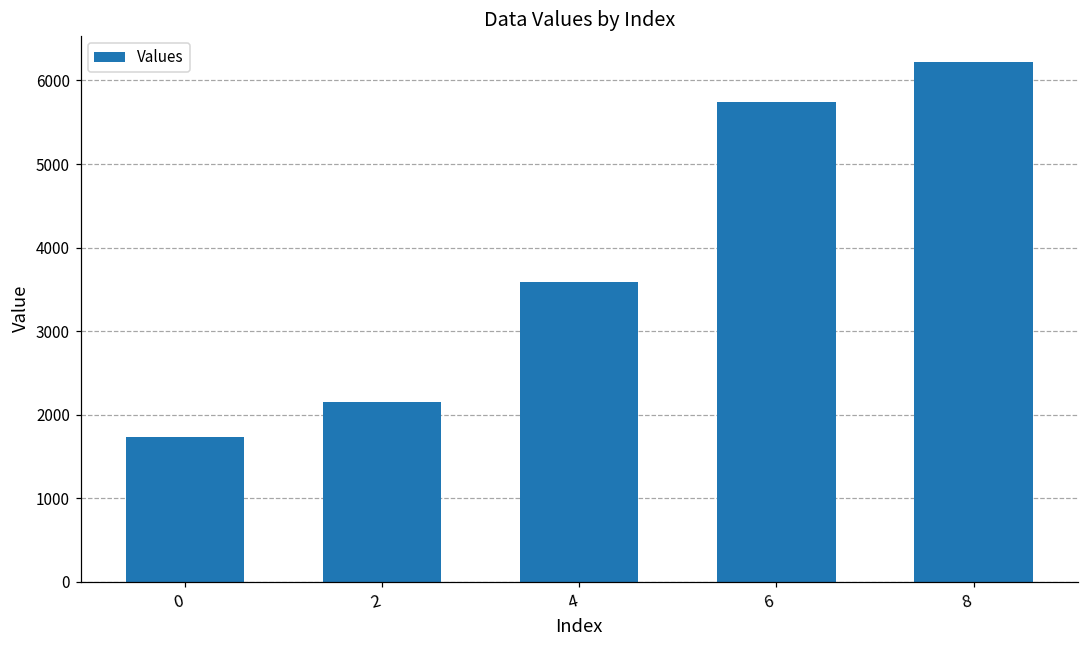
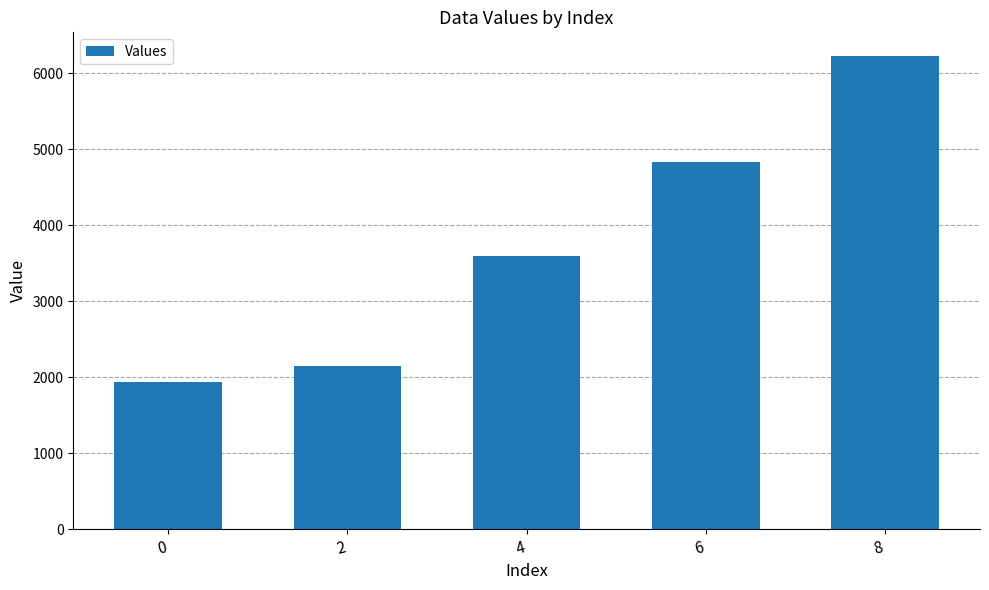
0: 1700 -> 1900
6: 5700 -> 4800
